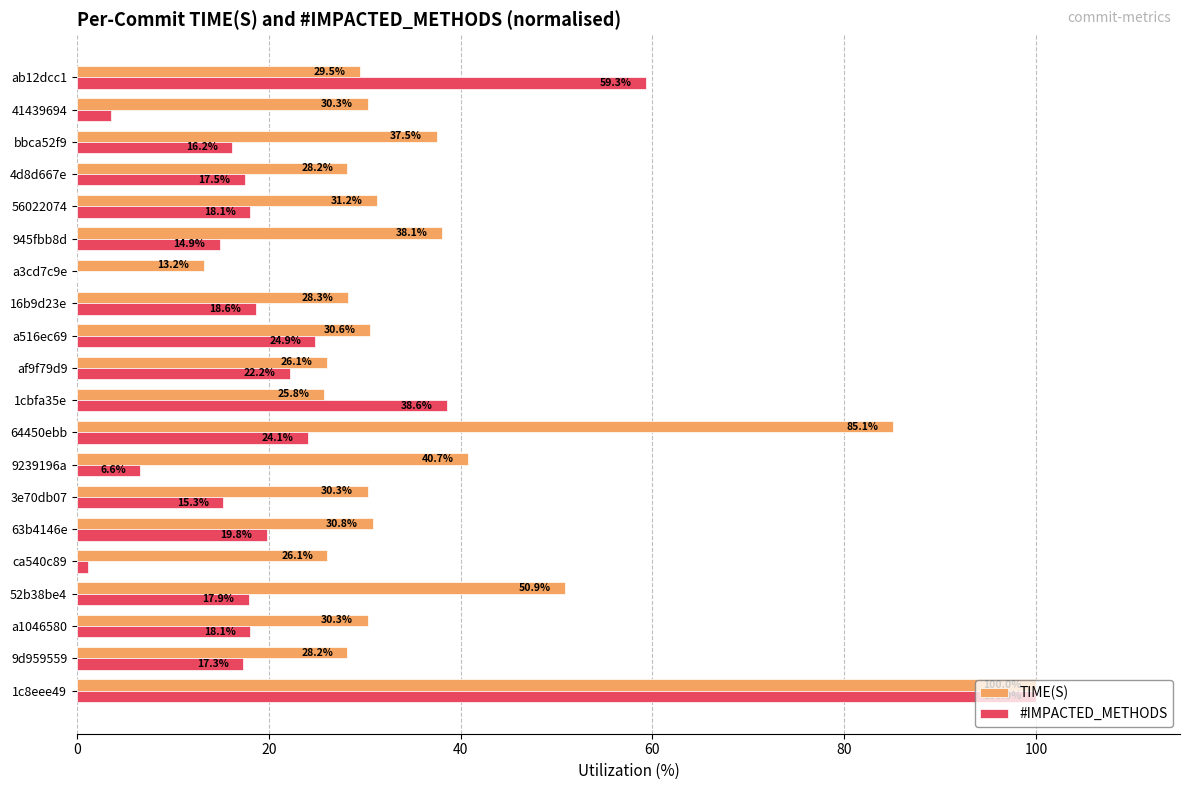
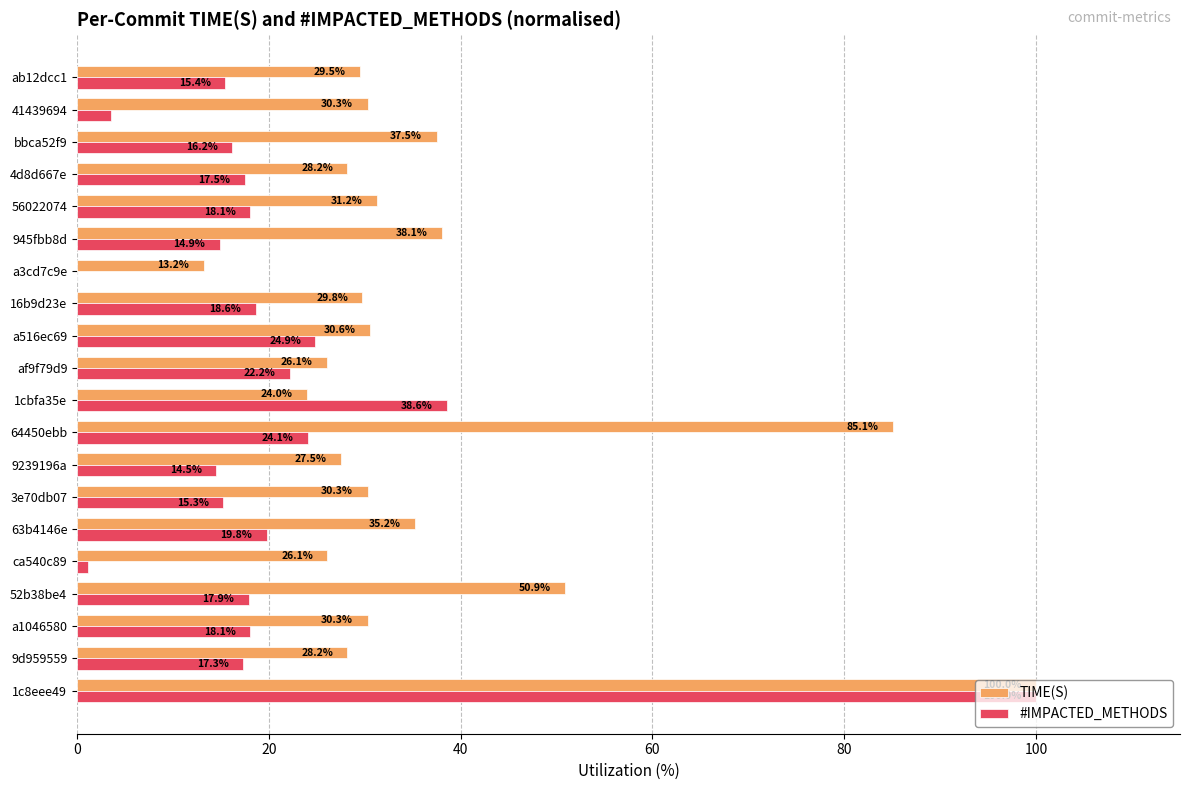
#IMPACTED_METHODS, ab12dcc1: 59.3% -> 15.4%
TIME(S), 16b9d23e: 28.3% -> 29.8%
TIME(S), 1cbfa35e: 25.8% -> 24.0%
TIME(S), 9239196a: 40.7% -> 27.5%
#IMPACTED_METHODS, 9239196a: 6.6% -> 14.5%
TIME(S), 63b4146e: 30.8% -> 35.2%
